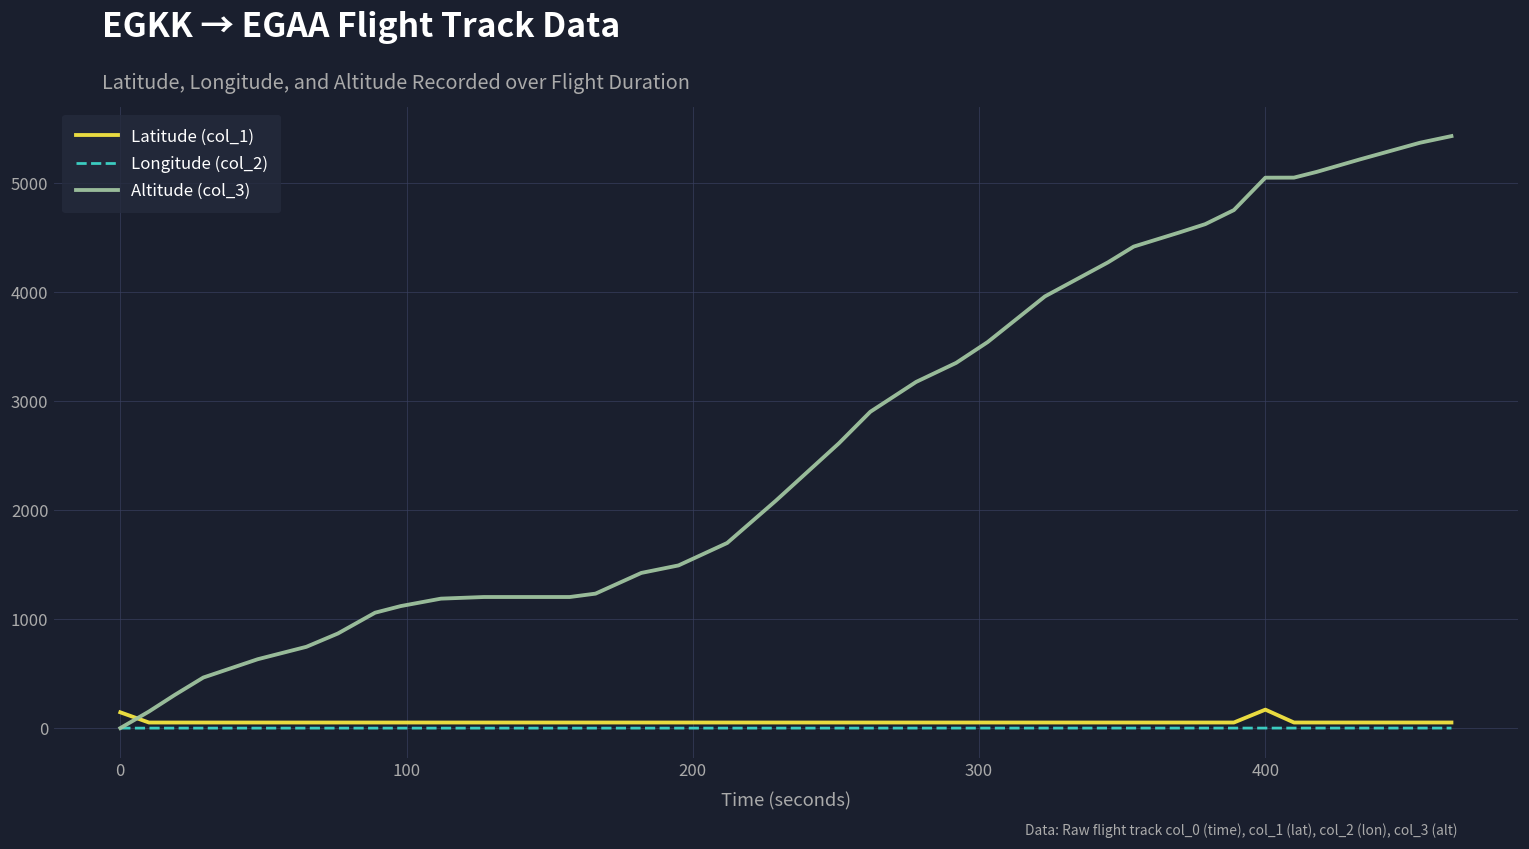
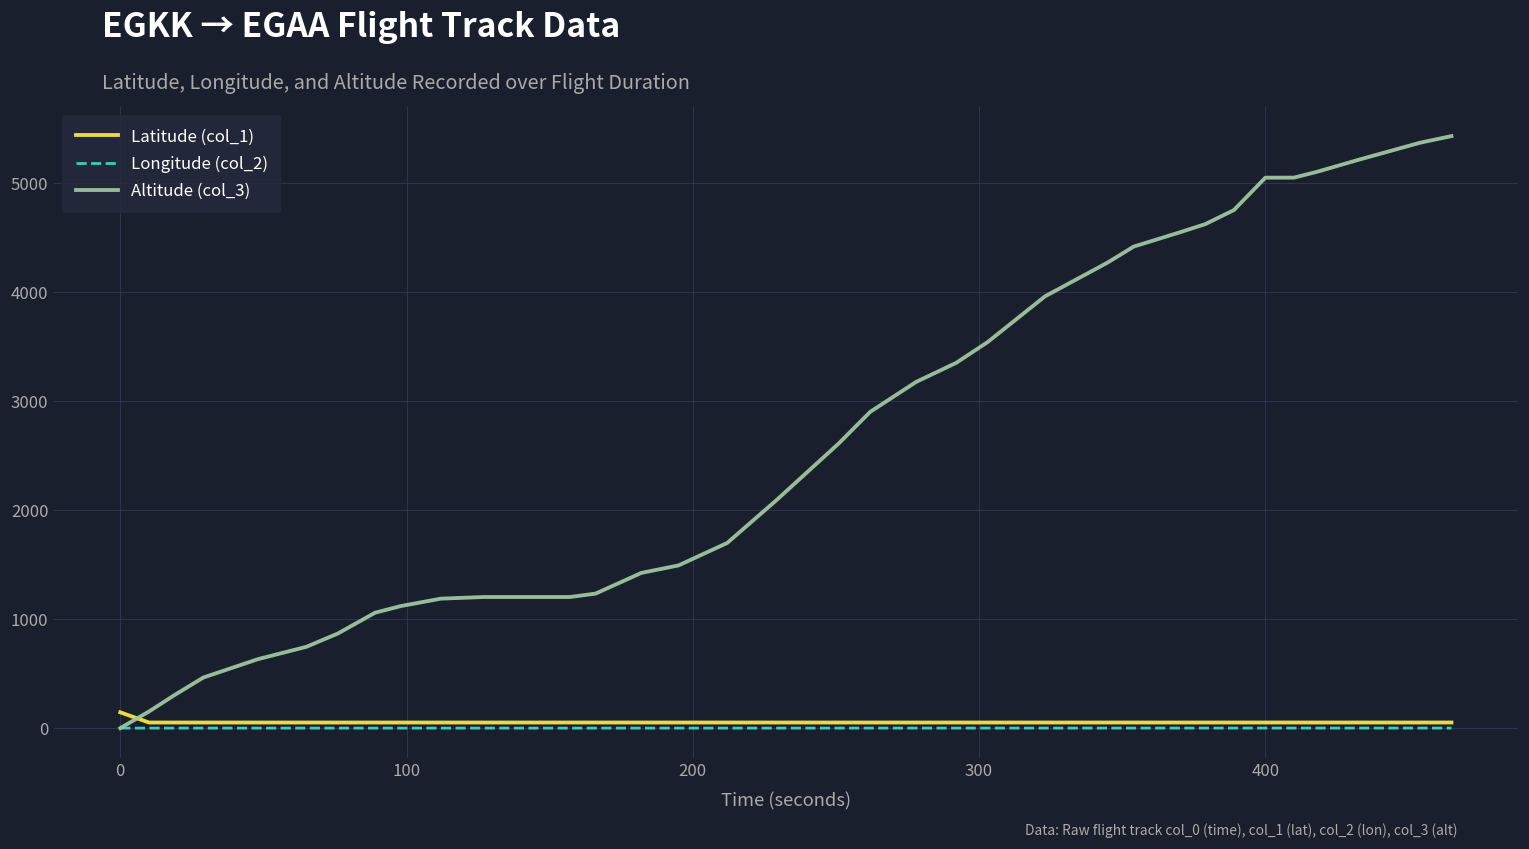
Latitude (col_1), 400: 200 -> 100
